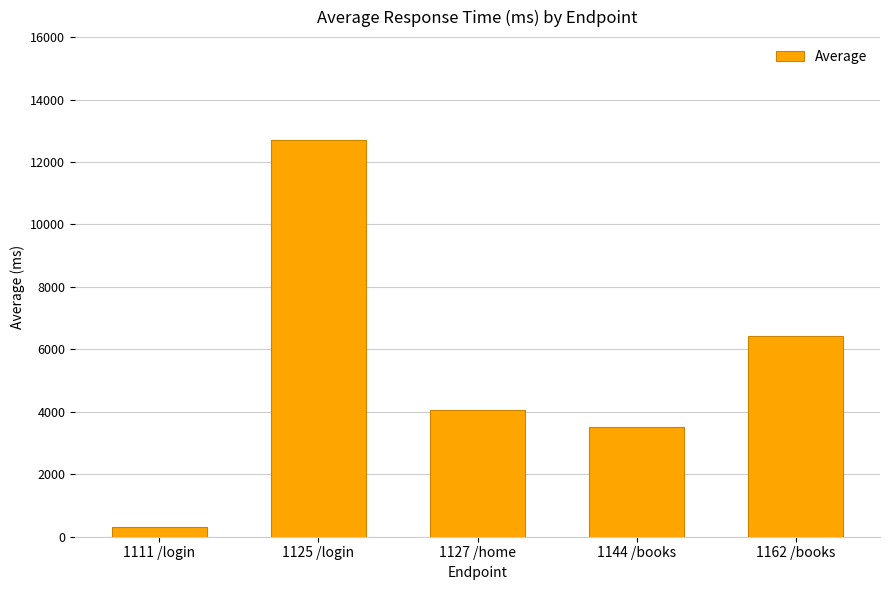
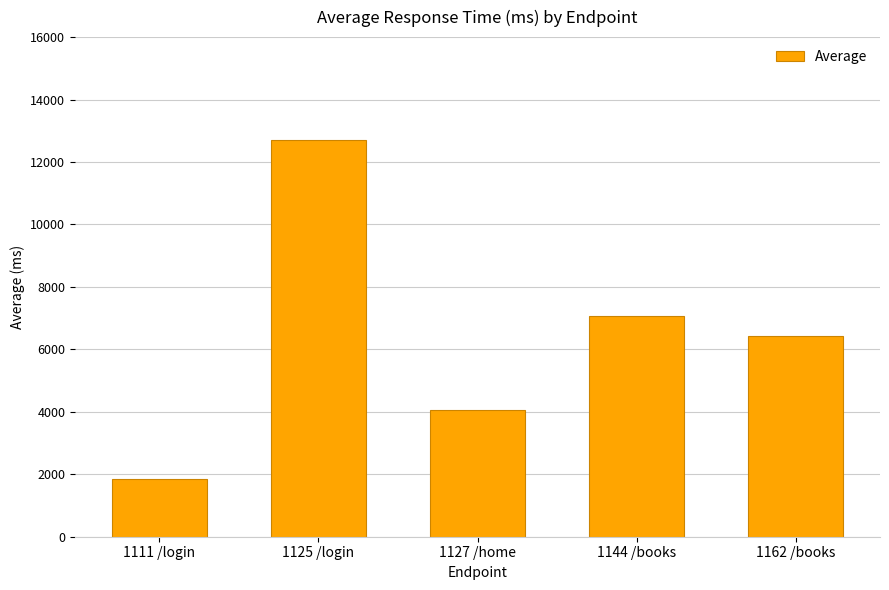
1111 /login: 300 -> 1800
1144 /books: 3500 -> 7100
